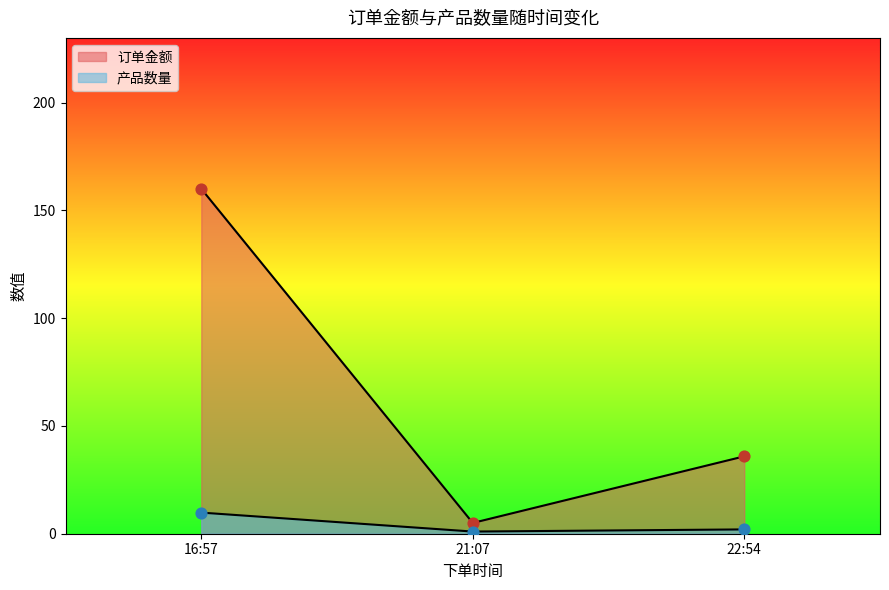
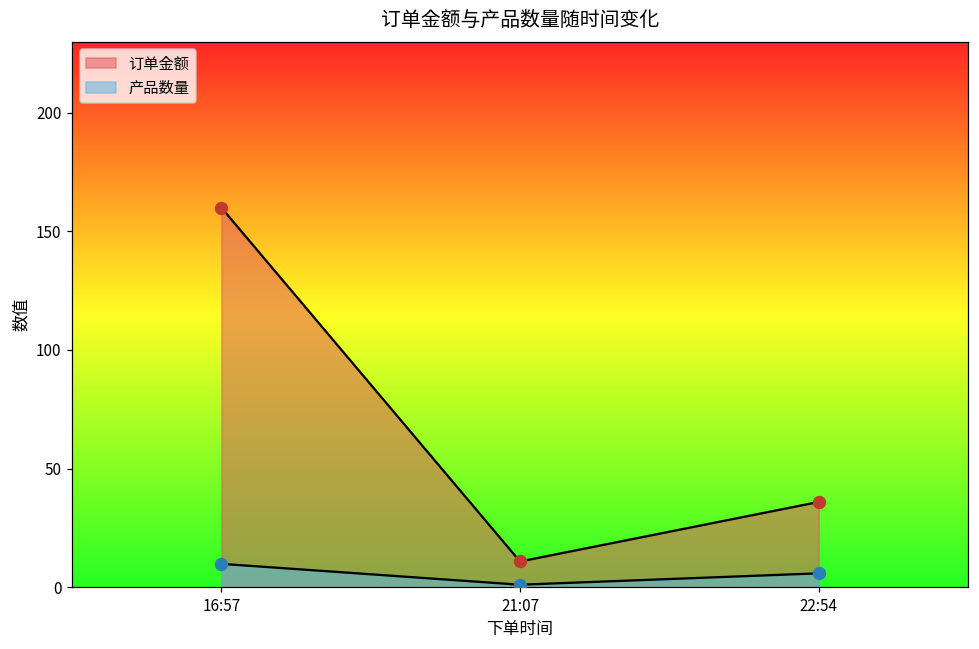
订单金额, 21:07: 5 -> 11
产品数量, 22:54: 2 -> 6
